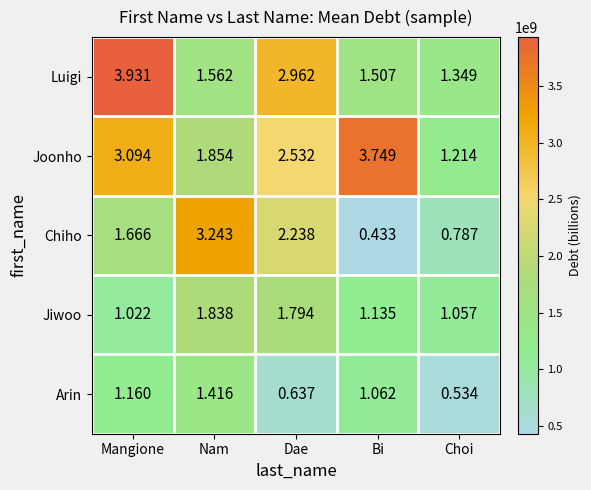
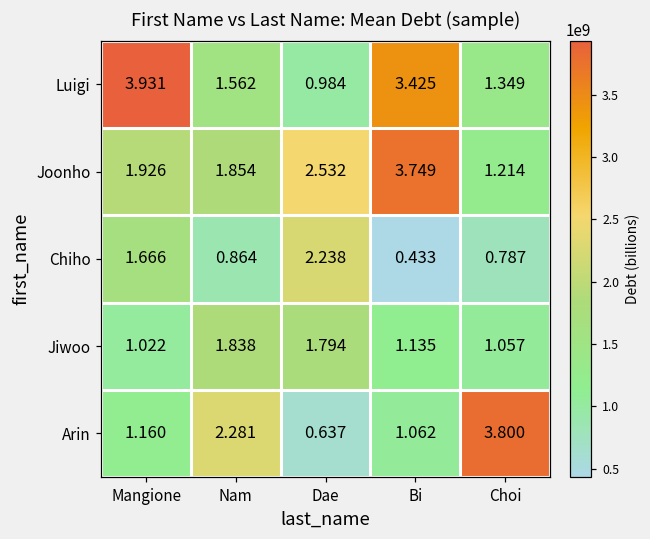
Luigi, Dae: 2.962 -> 0.984
Luigi, Bi: 1.507 -> 3.425
Joonho, Mangione: 3.094 -> 1.926
Chiho, Nam: 3.243 -> 0.864
Arin, Nam: 1.416 -> 2.281
Arin, Choi: 0.534 -> 3.800
